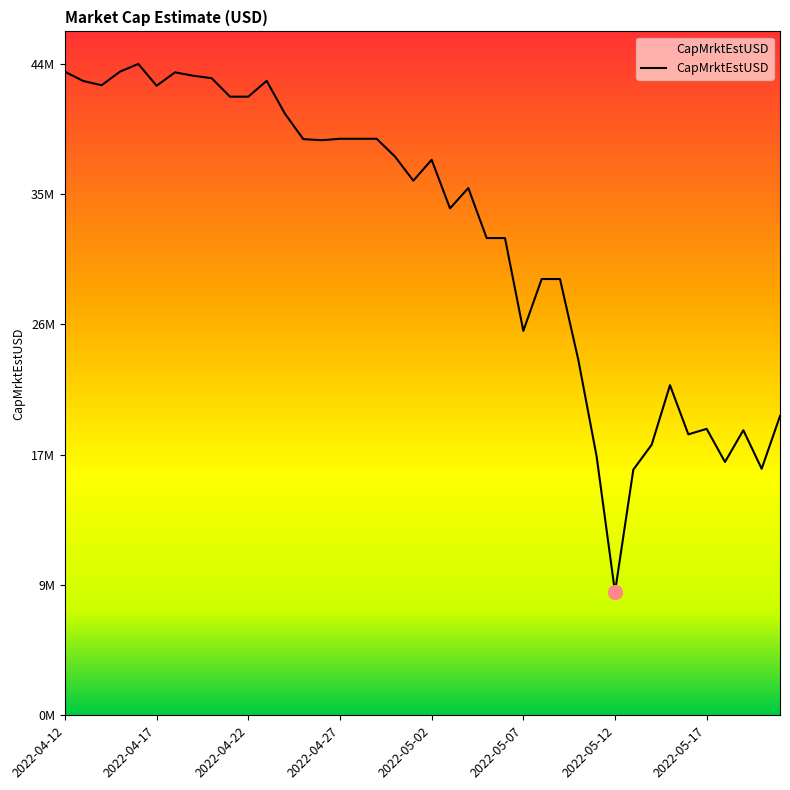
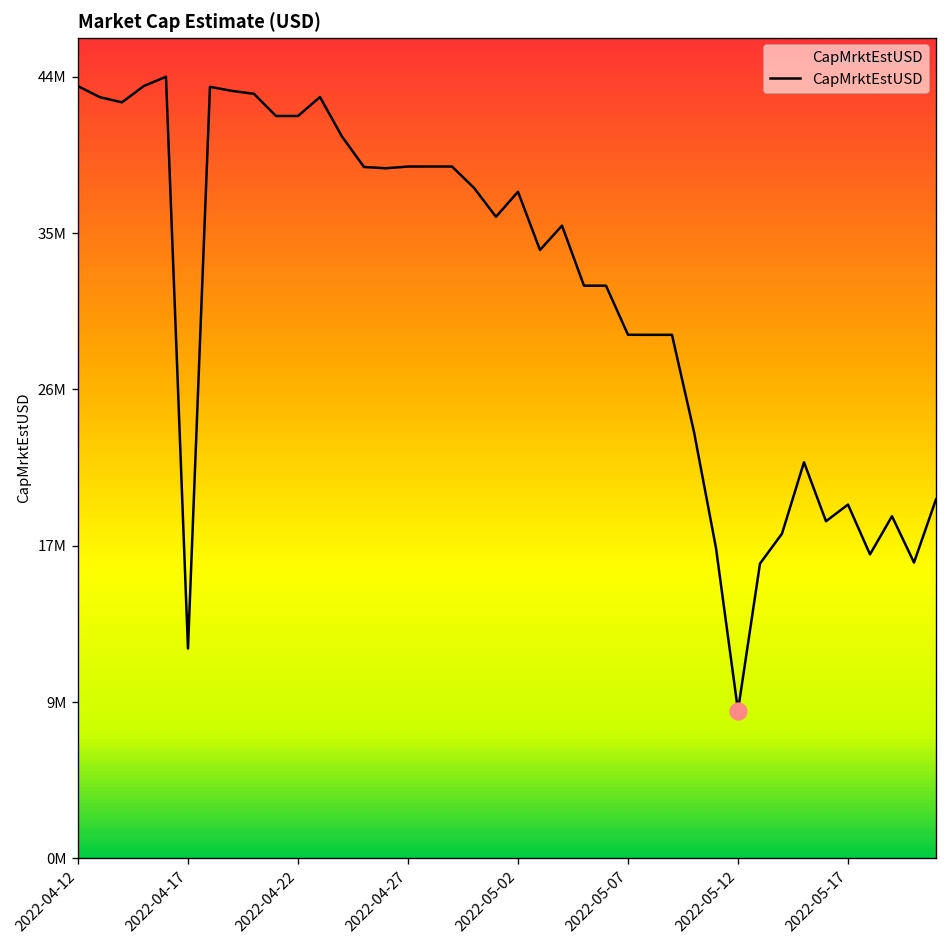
CapMrktEstUSD, 2022-04-17: 42100000 -> 11700000
CapMrktEstUSD, 2022-05-07: 25700000 -> 29200000
CapMrktEstUSD, 2022-05-17: 19200000 -> 19700000
